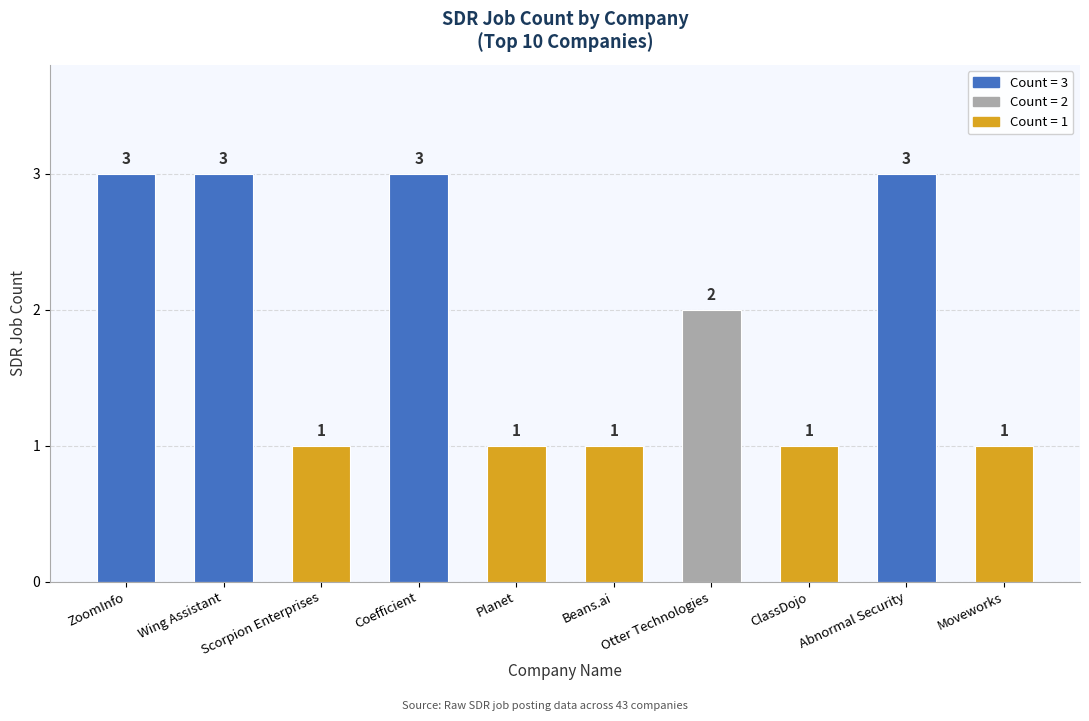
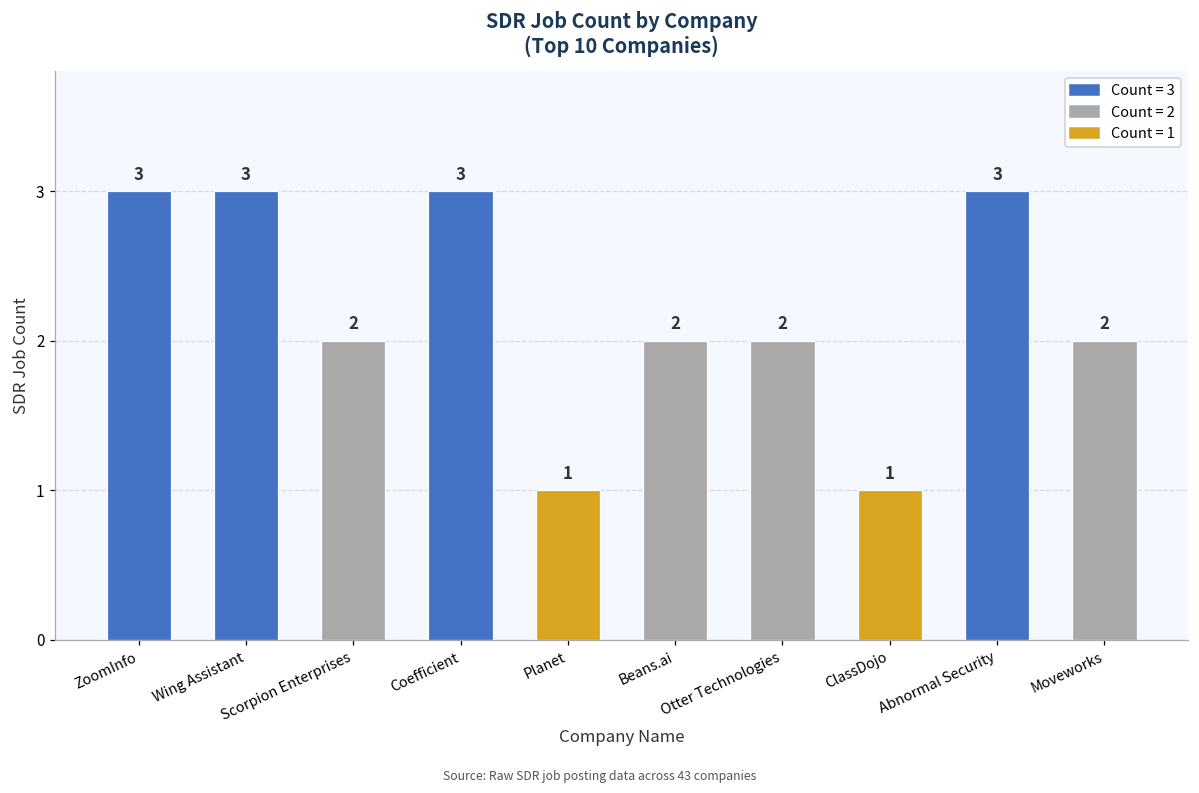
Scorpion Enterprises: 1 -> 2
Beans.ai: 1 -> 2
Moveworks: 1 -> 2
